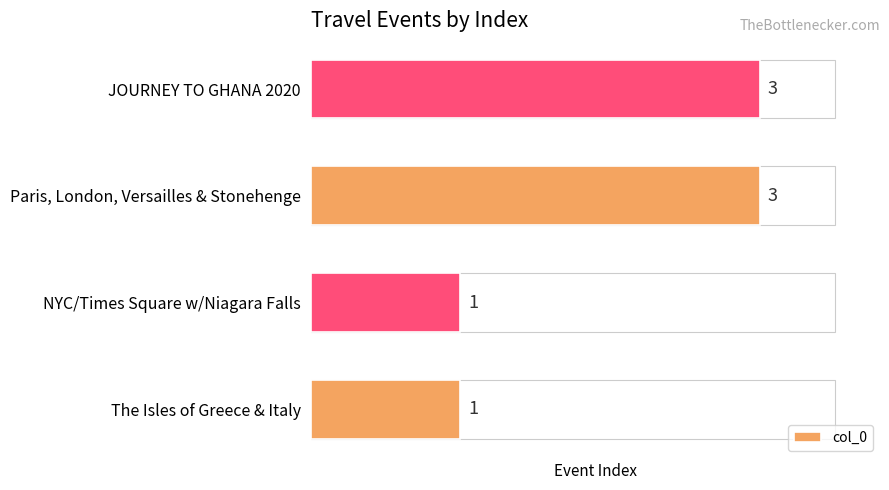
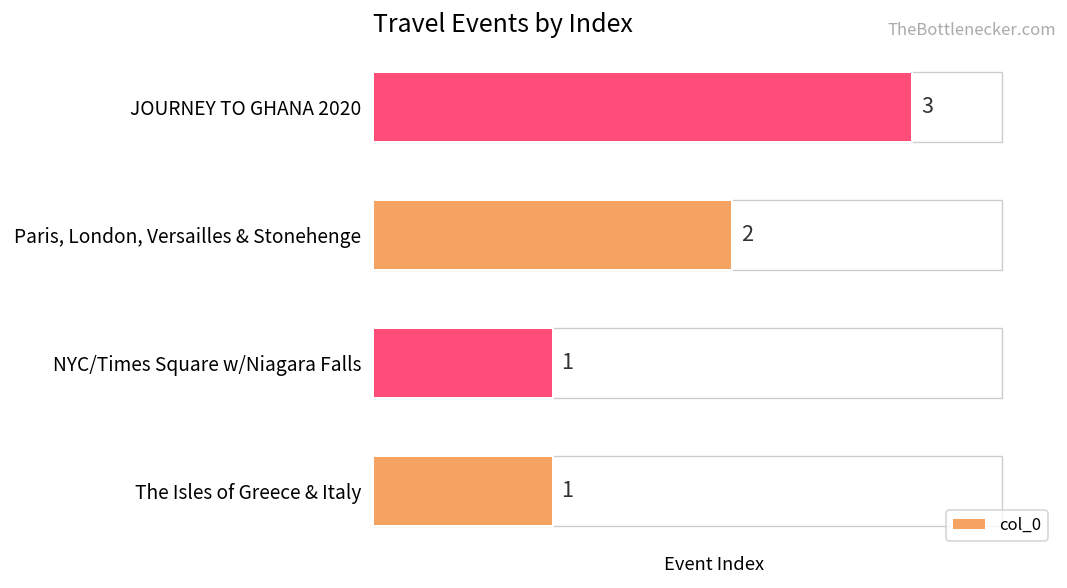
col_0, Paris, London, Versailles & Stonehenge: 3 -> 2
